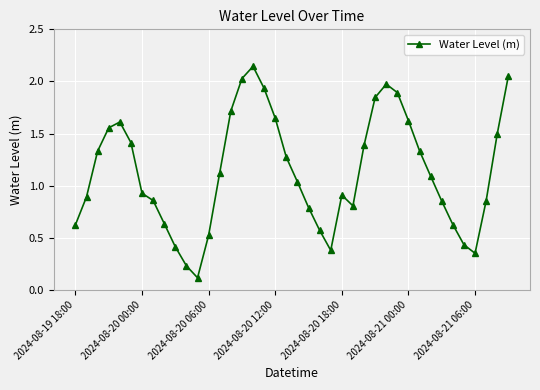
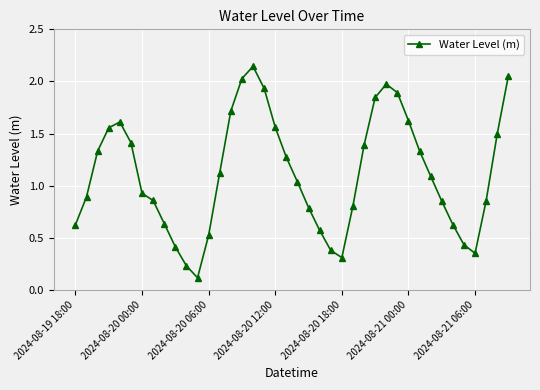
2024-08-20 12:00: 1.65 -> 1.56
2024-08-20 18:00: 0.91 -> 0.31
